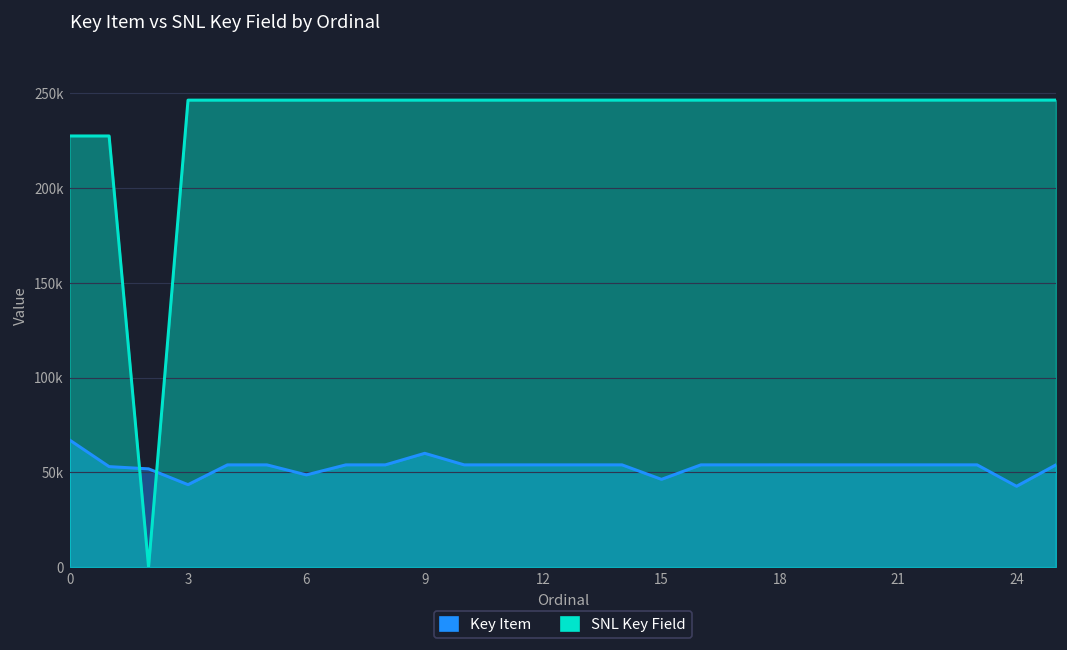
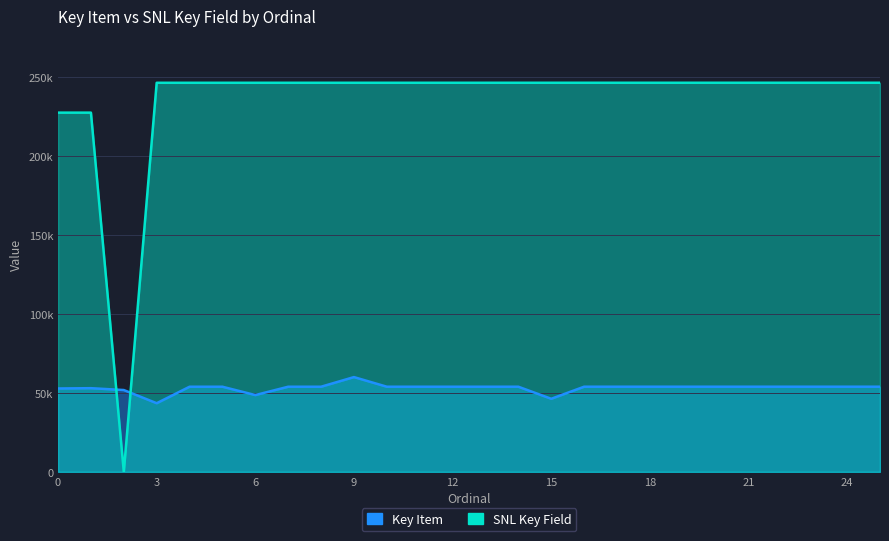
Key Item, 0: 67000 -> 53000
Key Item, 24: 43000 -> 54000
